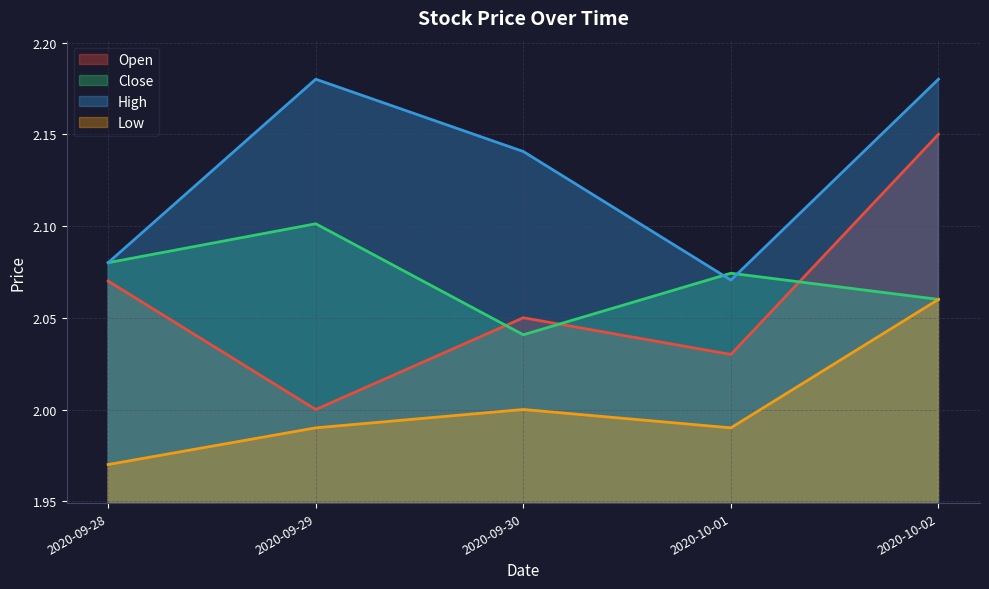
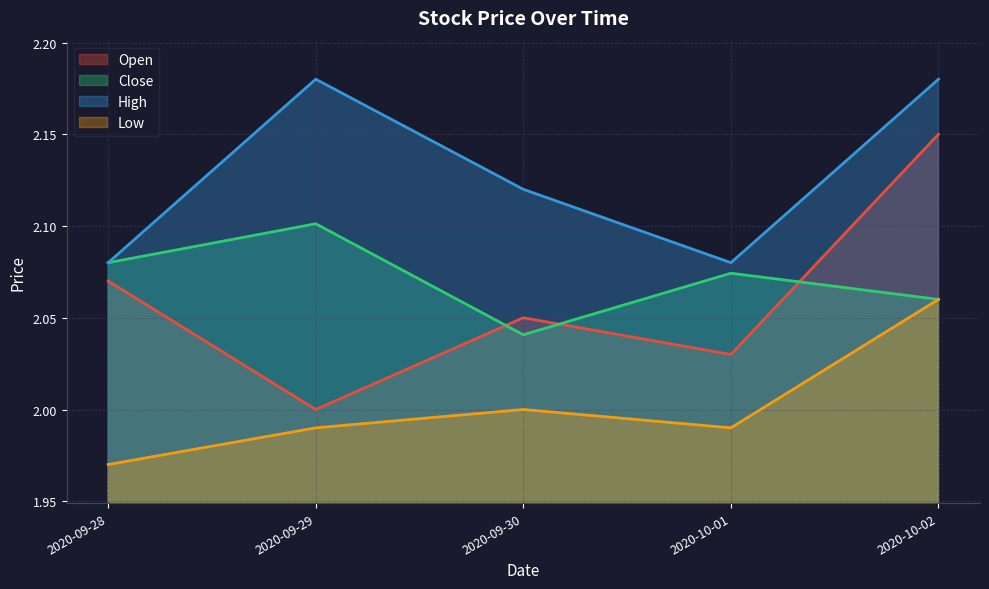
High, 2020-09-30: 2.141 -> 2.120
High, 2020-10-01: 2.071 -> 2.080
